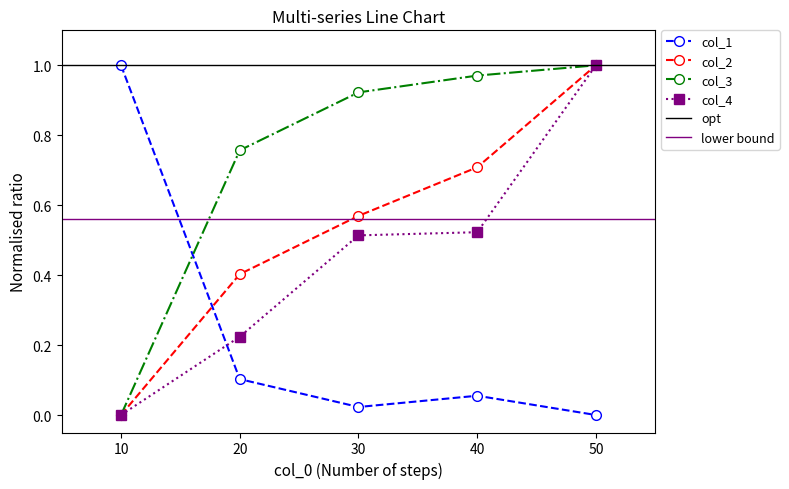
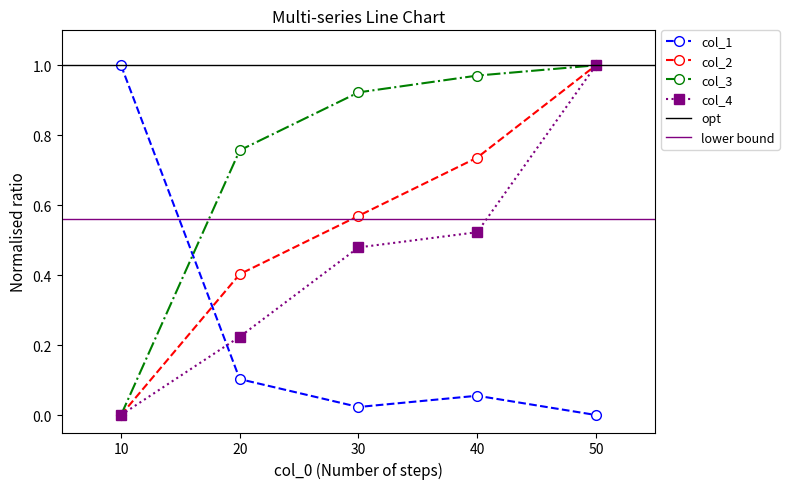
col_4, 30: 0.51 -> 0.48
col_2, 40: 0.71 -> 0.74
